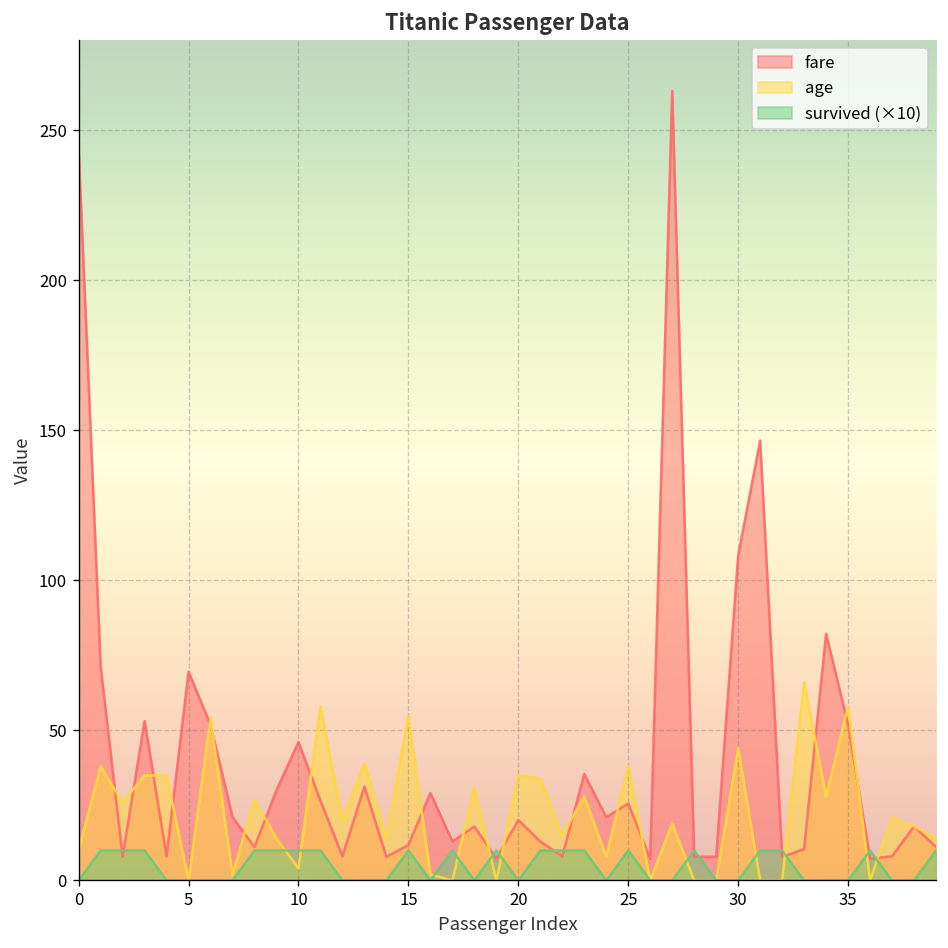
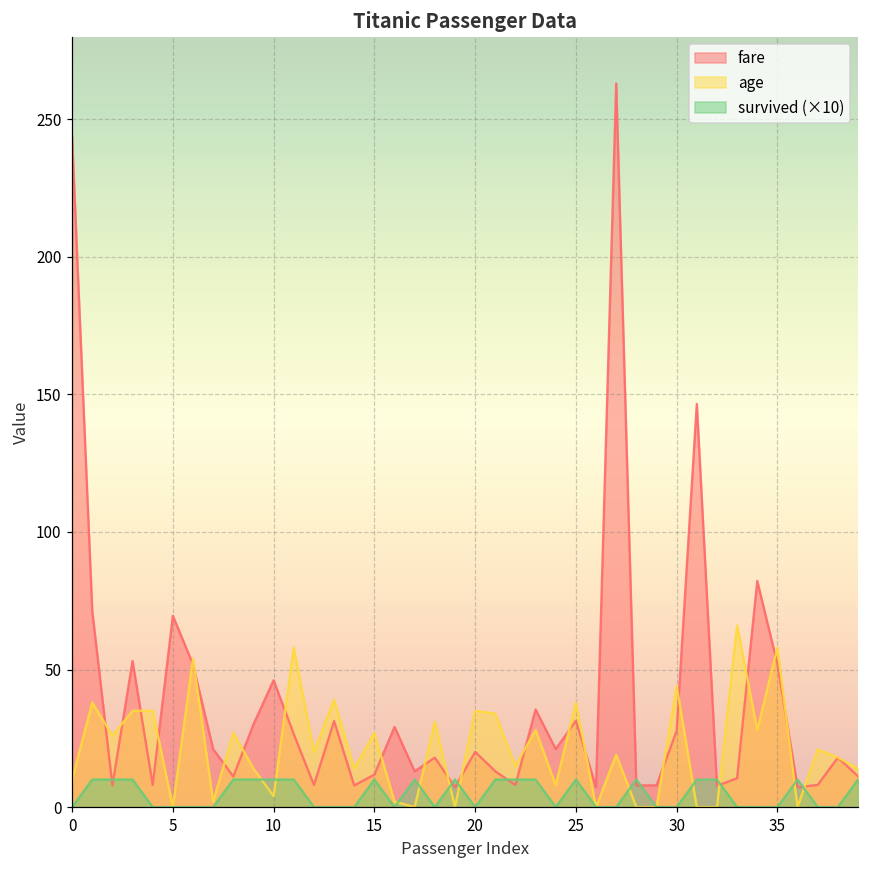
age, 15: 55 -> 27
fare, 25: 26 -> 31
fare, 30: 108 -> 28
